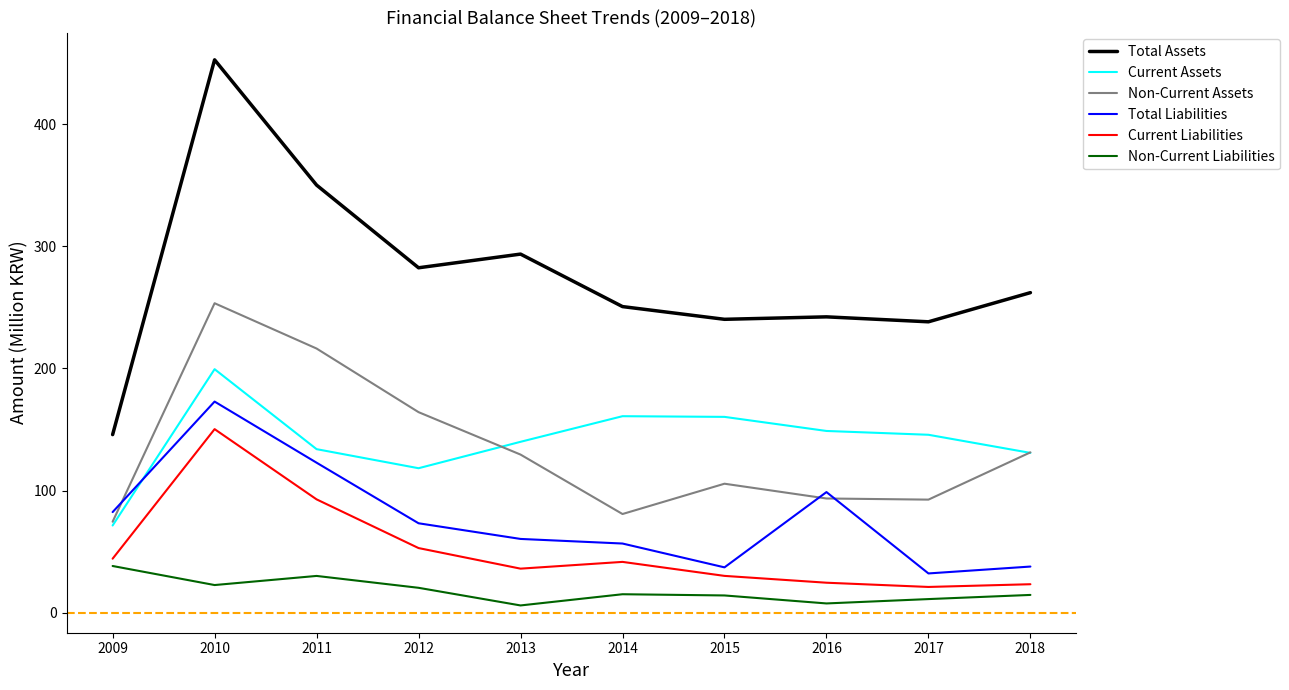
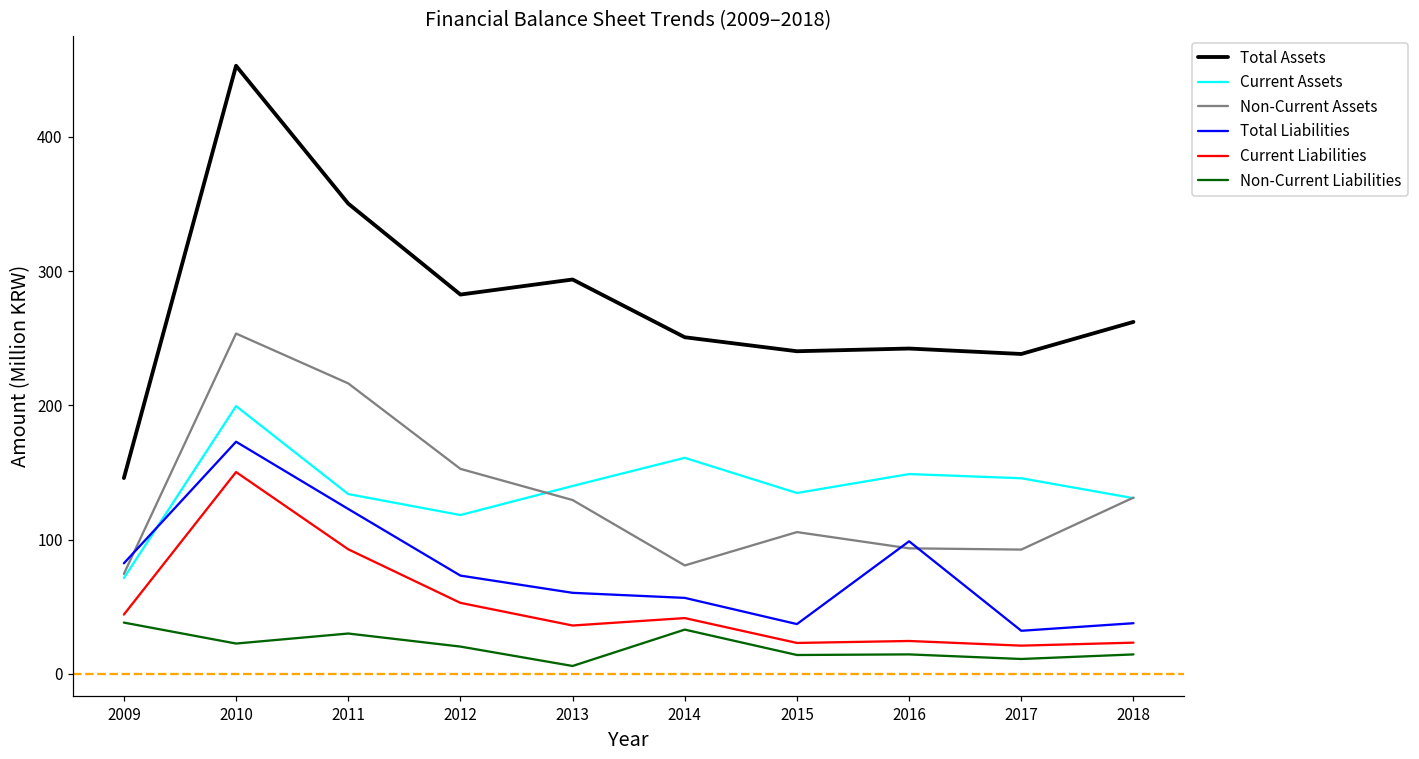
Non-Current Assets, 2012: 164 -> 153
Non-Current Liabilities, 2014: 15 -> 33
Current Assets, 2015: 160 -> 135
Current Liabilities, 2015: 30 -> 23
Non-Current Liabilities, 2016: 8 -> 14
